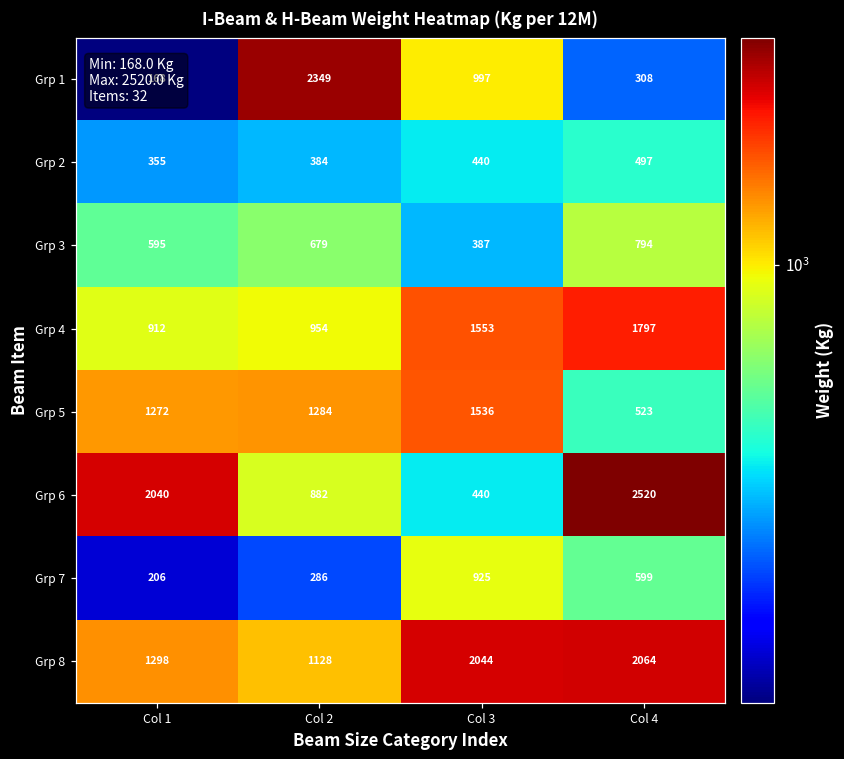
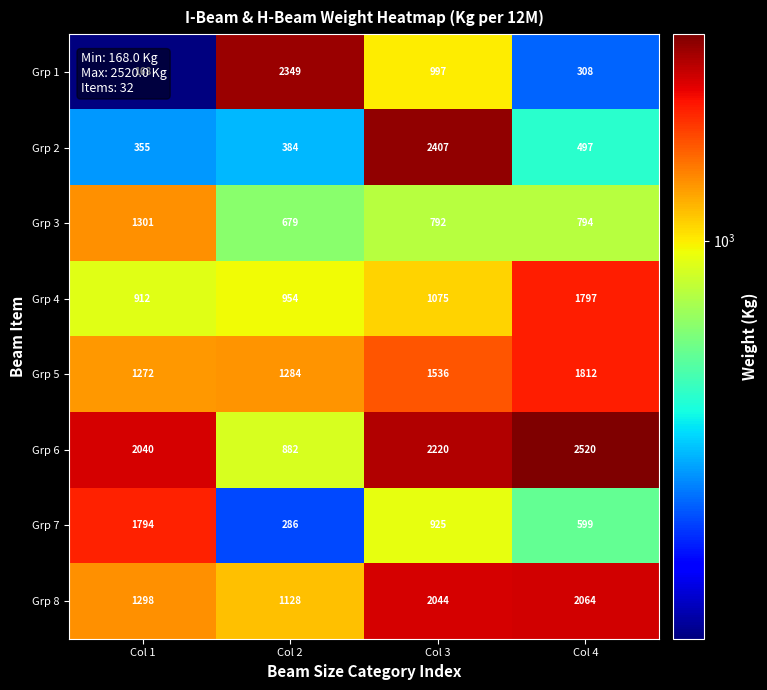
Grp 2, Col 3: 440 -> 2407
Grp 3, Col 1: 595 -> 1301
Grp 3, Col 3: 387 -> 792
Grp 4, Col 3: 1553 -> 1075
Grp 5, Col 4: 523 -> 1812
Grp 6, Col 3: 440 -> 2220
Grp 7, Col 1: 206 -> 1794
